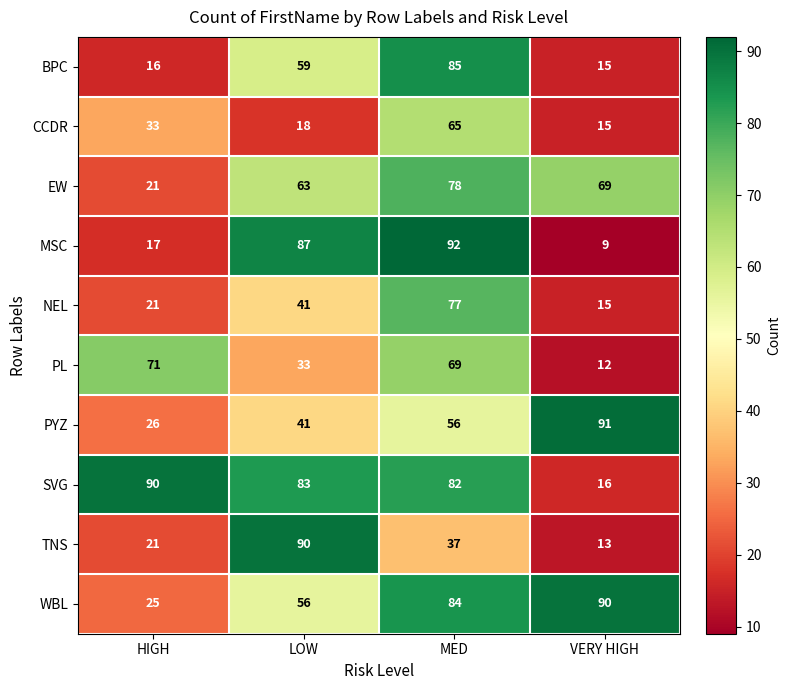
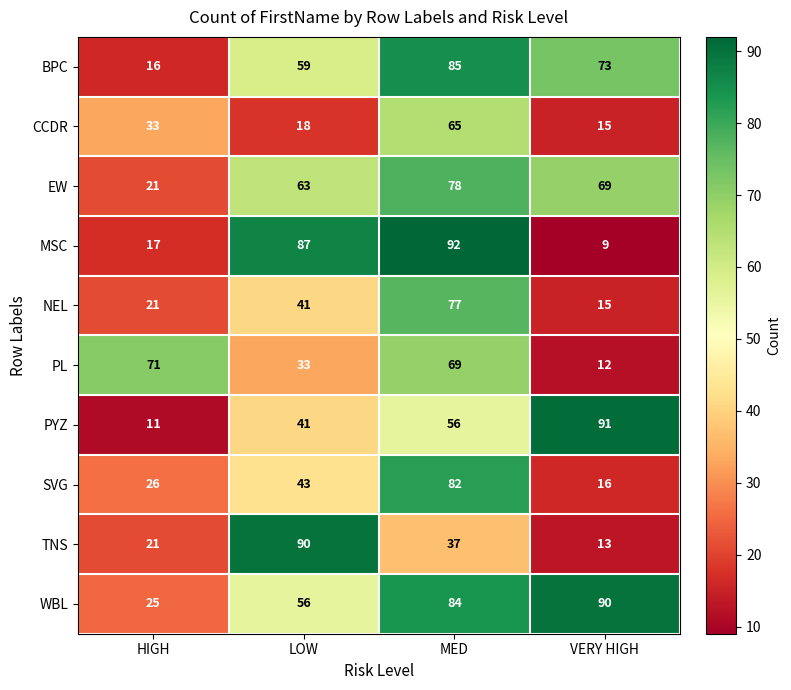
BPC, VERY HIGH: 15 -> 73
PYZ, HIGH: 26 -> 11
SVG, HIGH: 90 -> 26
SVG, LOW: 83 -> 43
